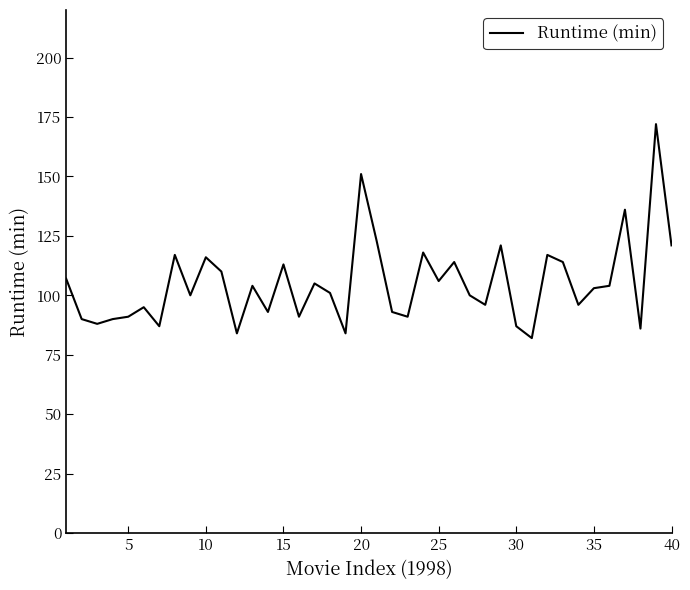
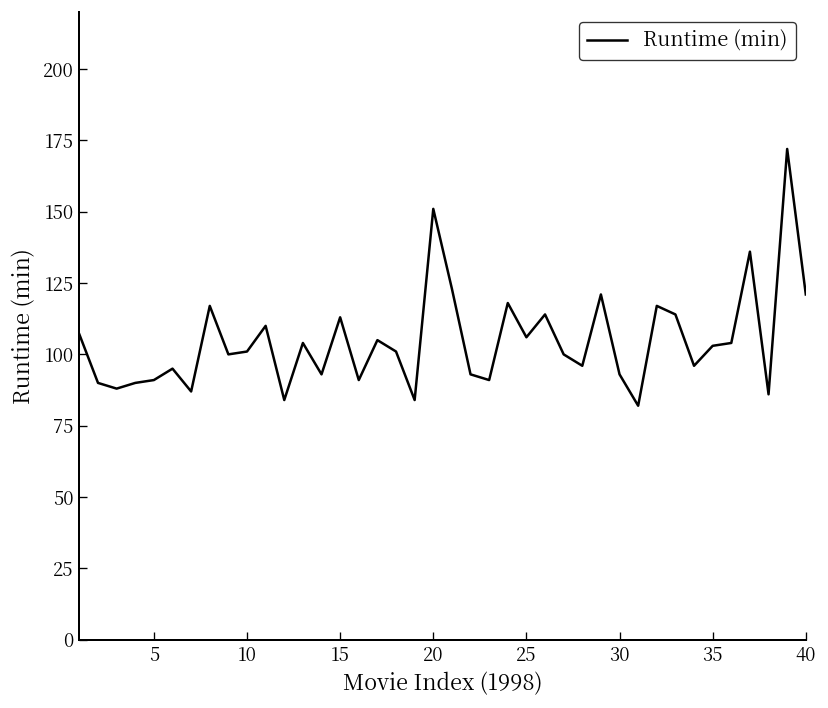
10: 116 -> 101
30: 87 -> 93
